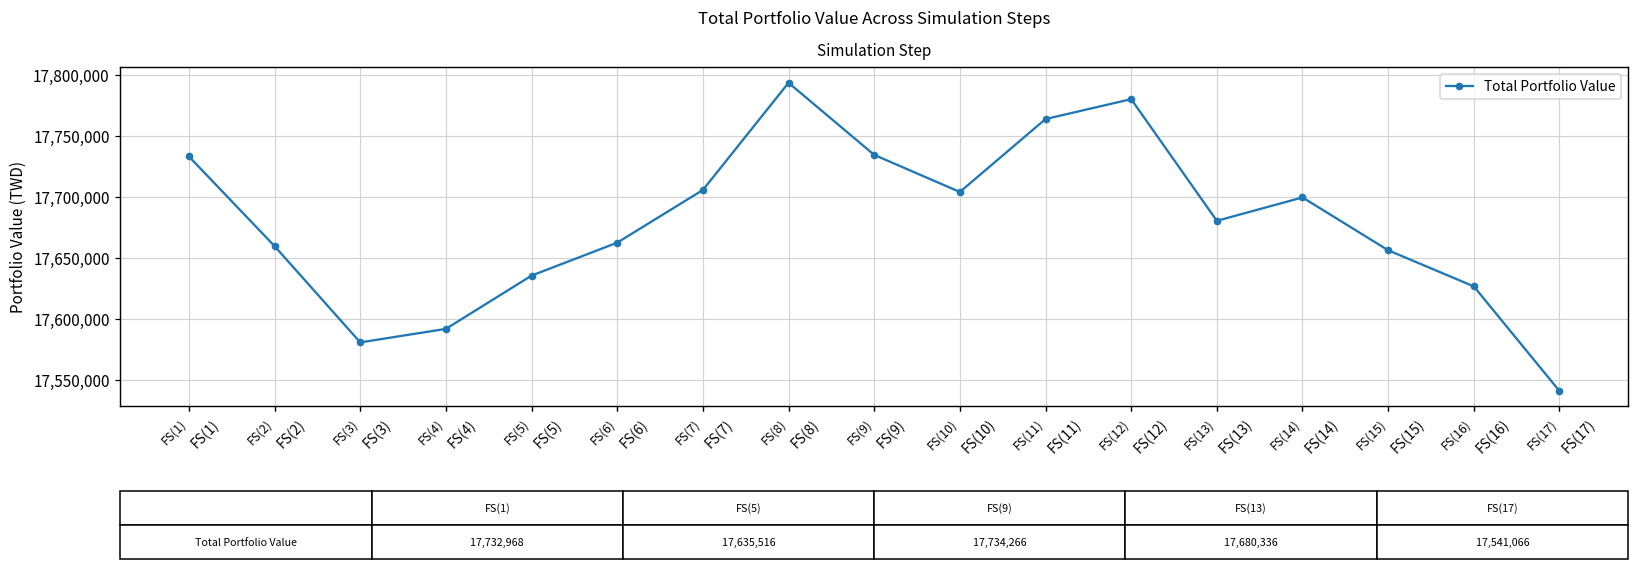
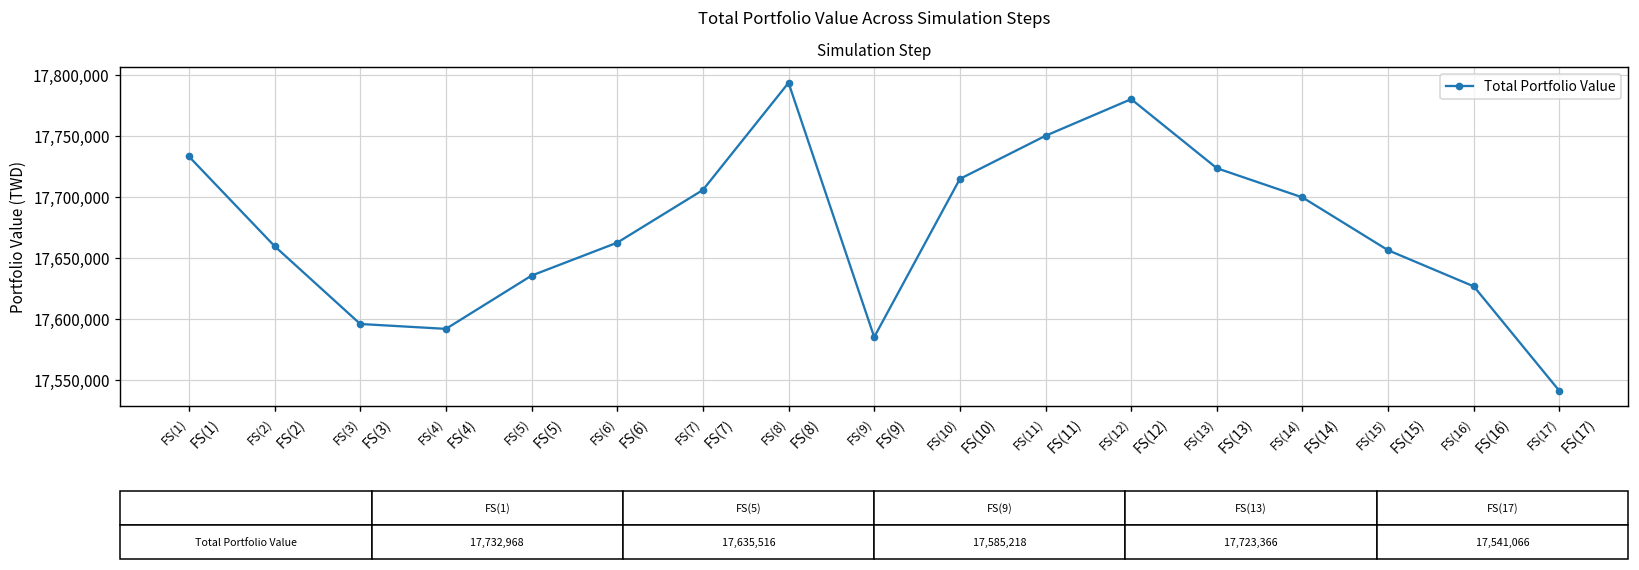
FS(3): 17,581,000 -> 17,596,000
FS(9): 17,734,266 -> 17,585,218
FS(10): 17,704,000 -> 17,715,000
FS(11): 17,764,000 -> 17,750,000
FS(13): 17,680,336 -> 17,723,366
